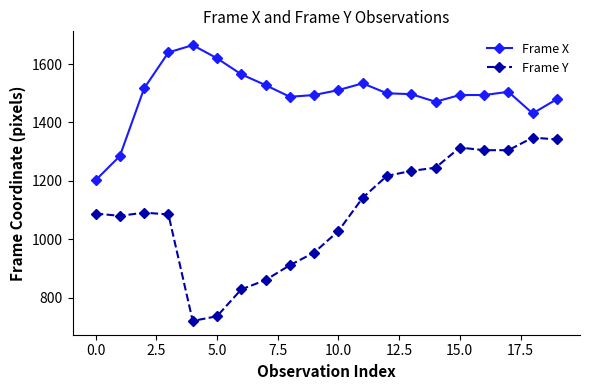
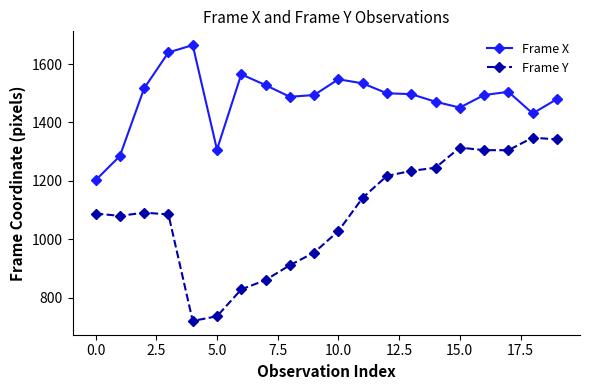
Frame X, 5.0: 1620 -> 1310
Frame X, 10.0: 1510 -> 1550
Frame X, 15.0: 1490 -> 1450
